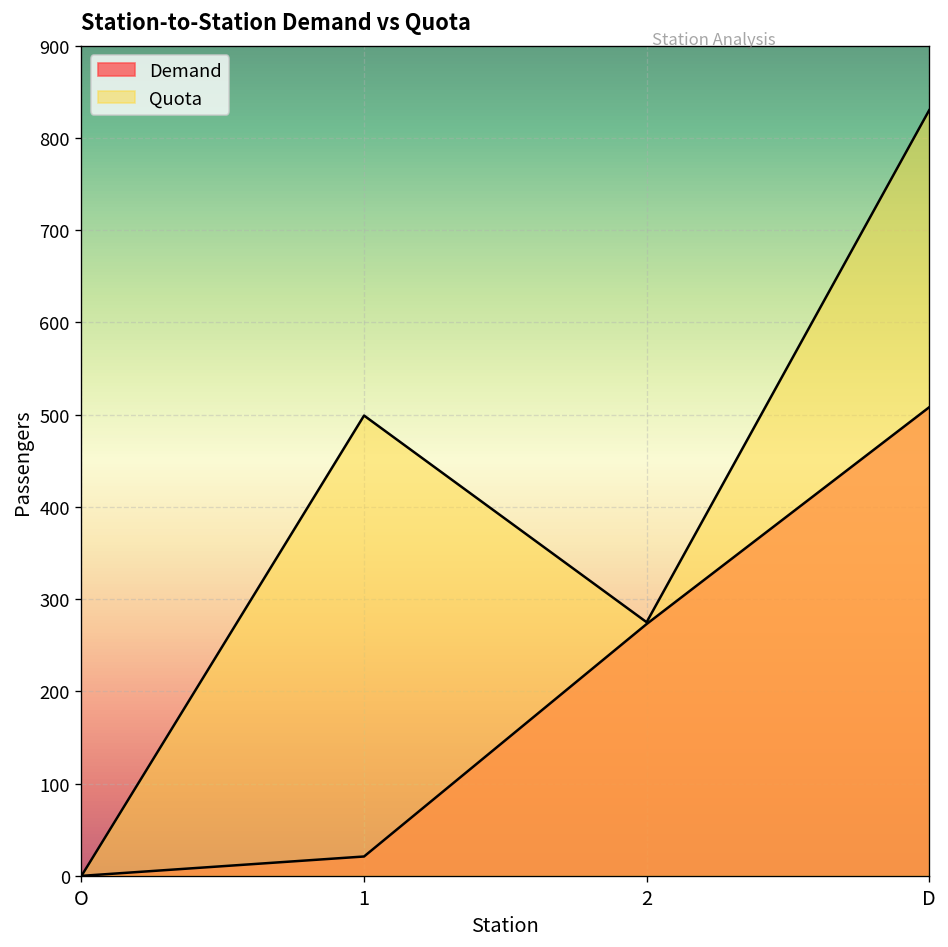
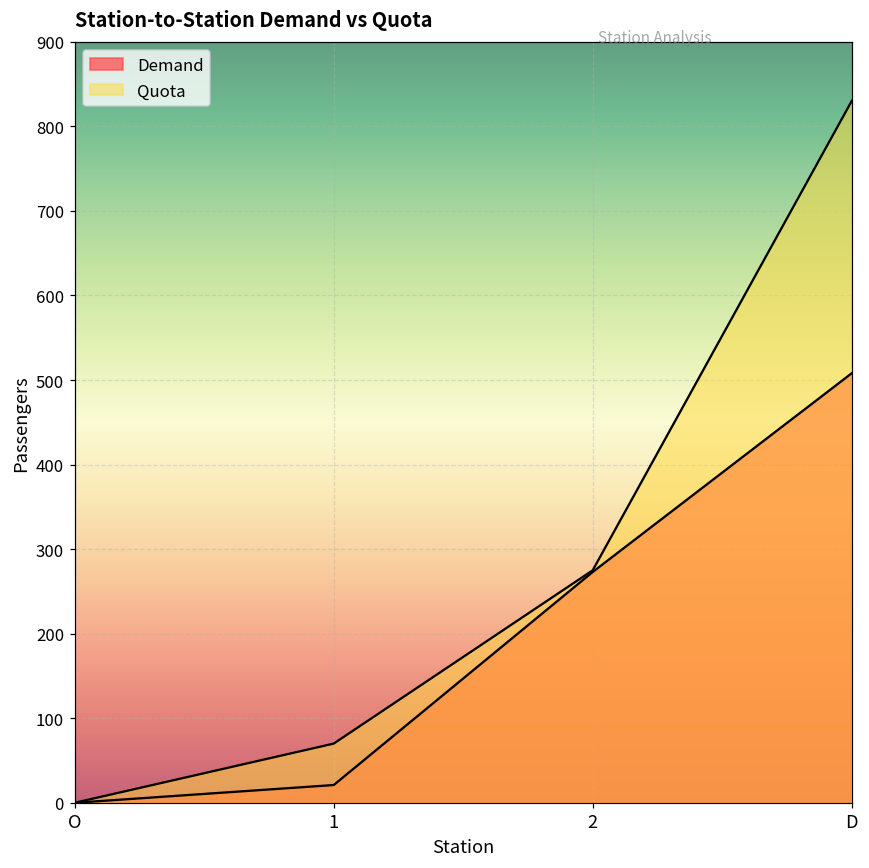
Quota, 1: 500 -> 70
